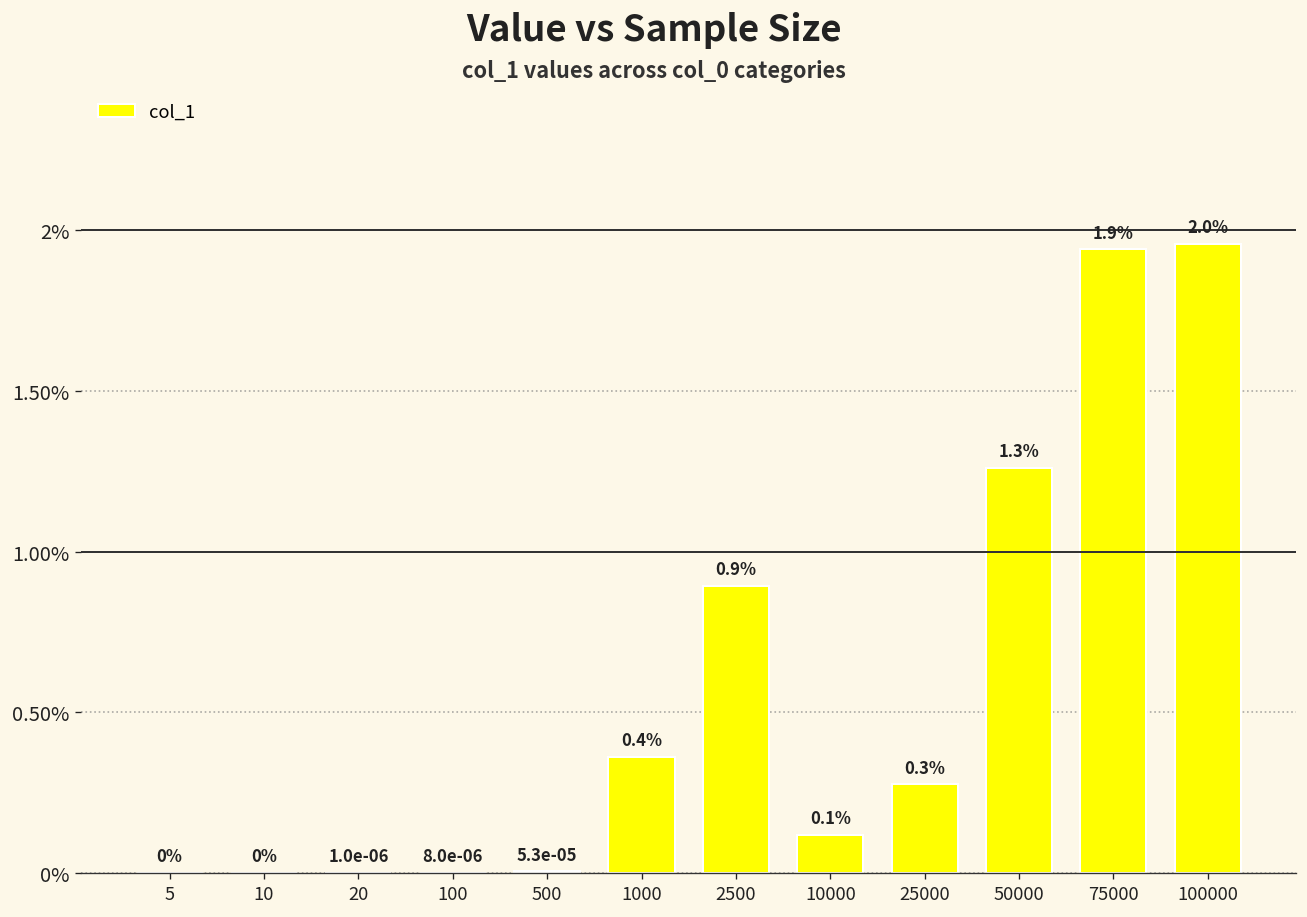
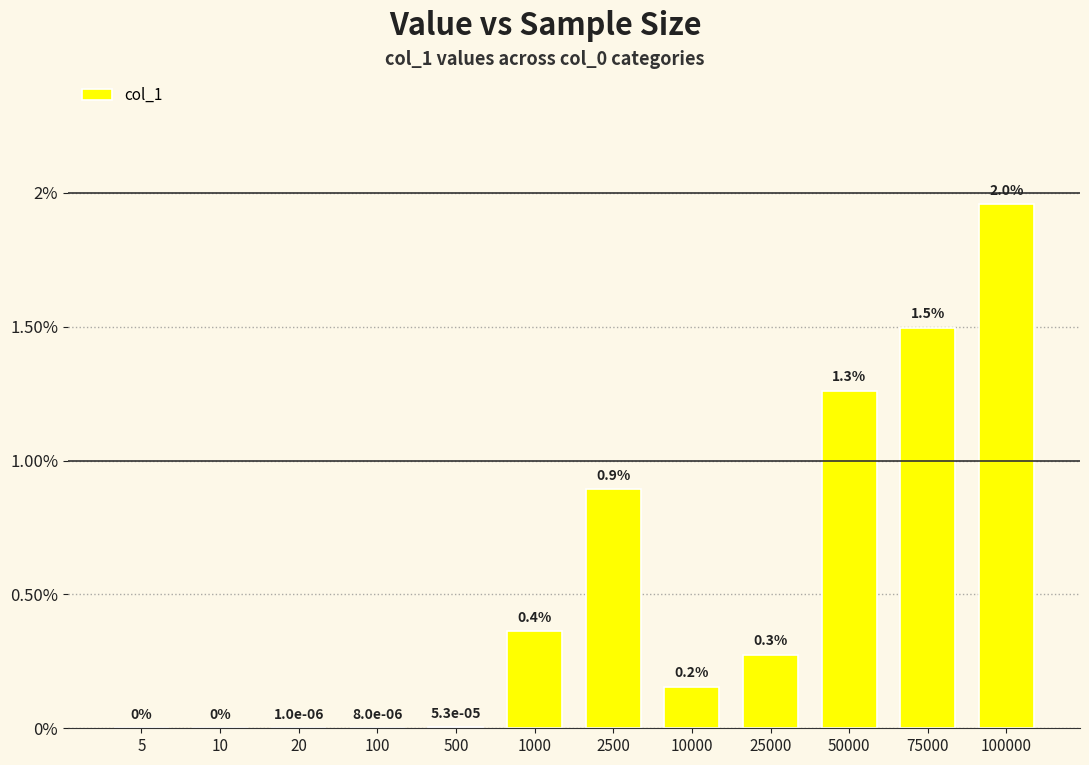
10000: 0.1% -> 0.2%
75000: 1.9% -> 1.5%
